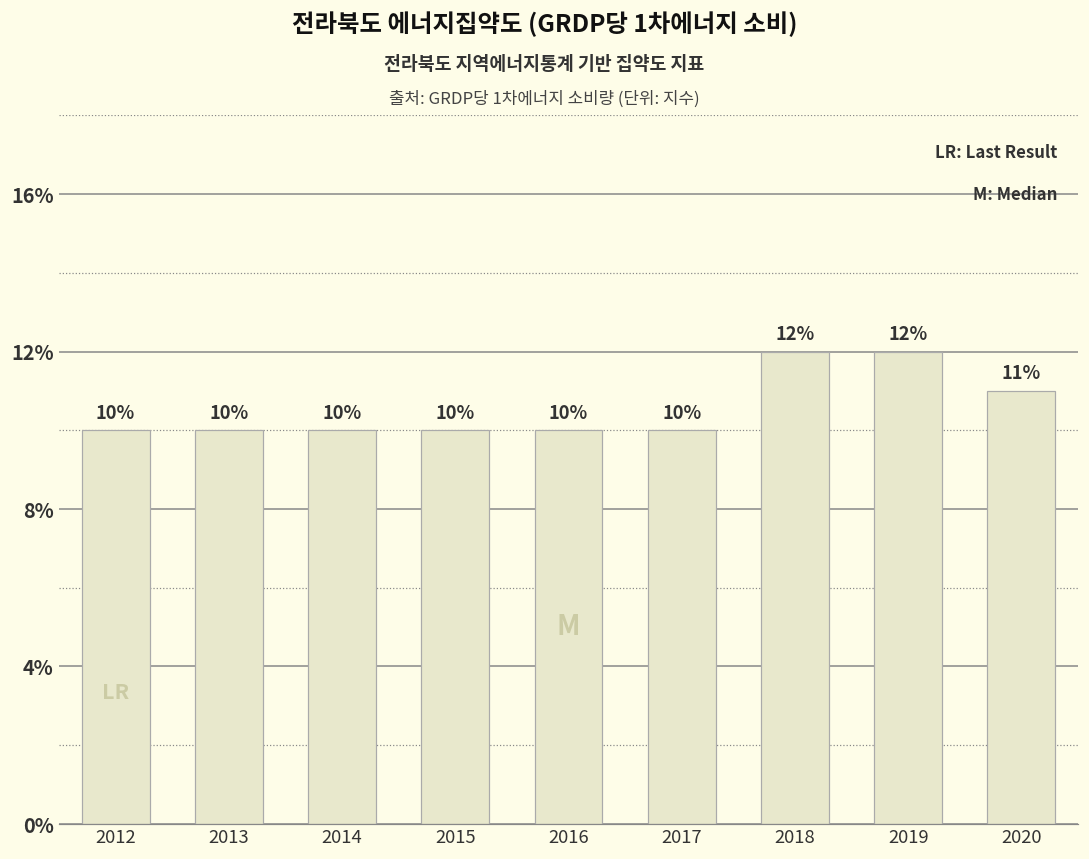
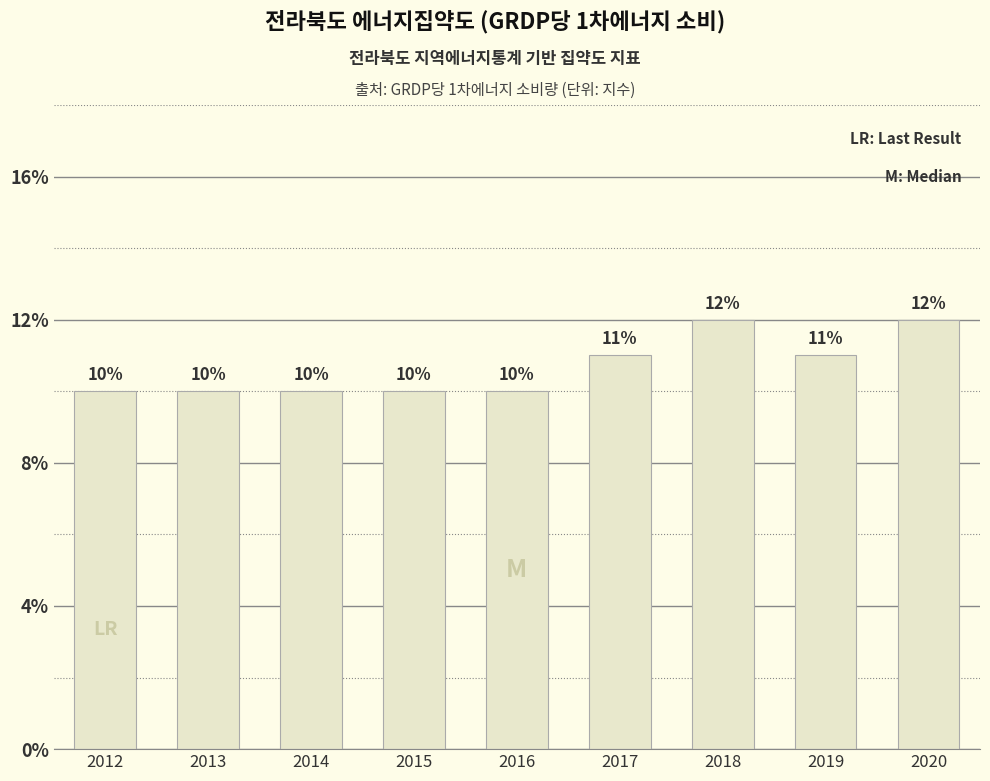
2017: 10% -> 11%
2019: 12% -> 11%
2020: 11% -> 12%
